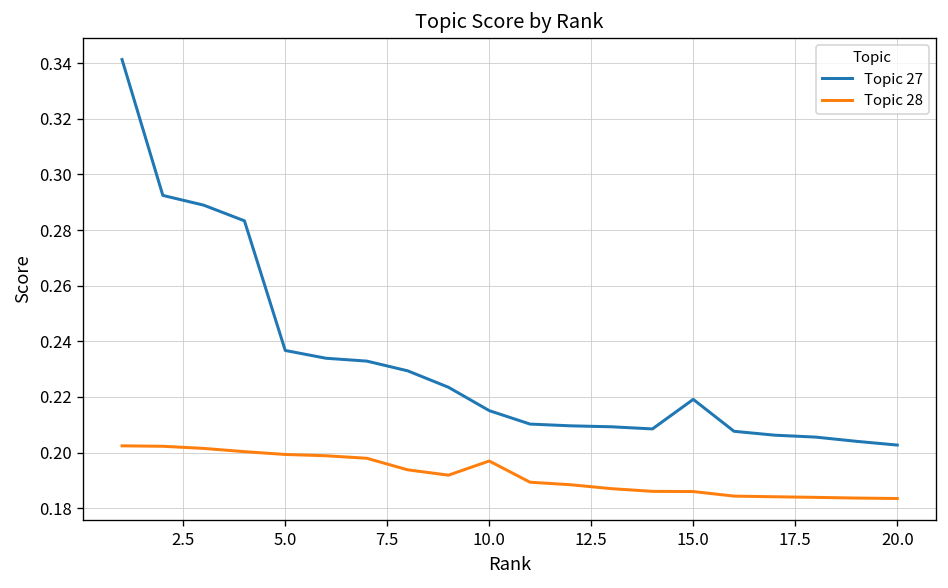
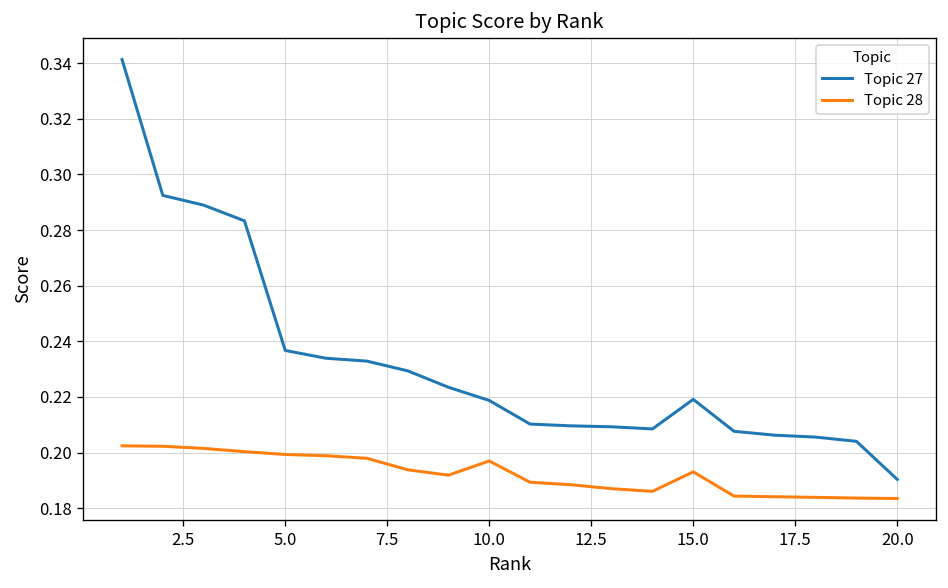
Topic 27, 10.0: 0.215 -> 0.219
Topic 28, 15.0: 0.186 -> 0.193
Topic 27, 20.0: 0.203 -> 0.190
